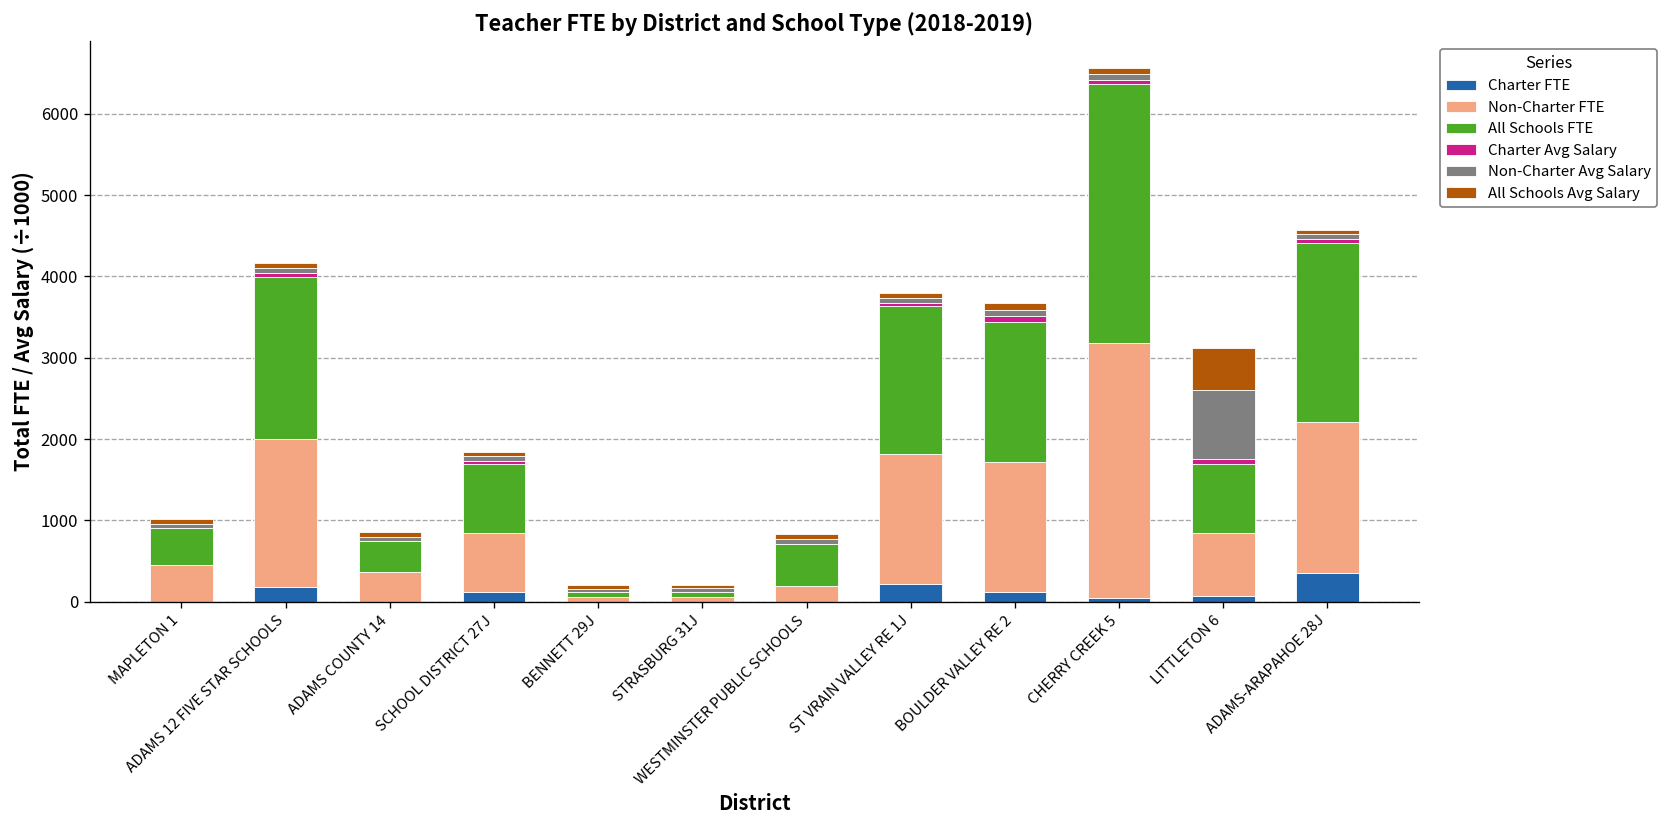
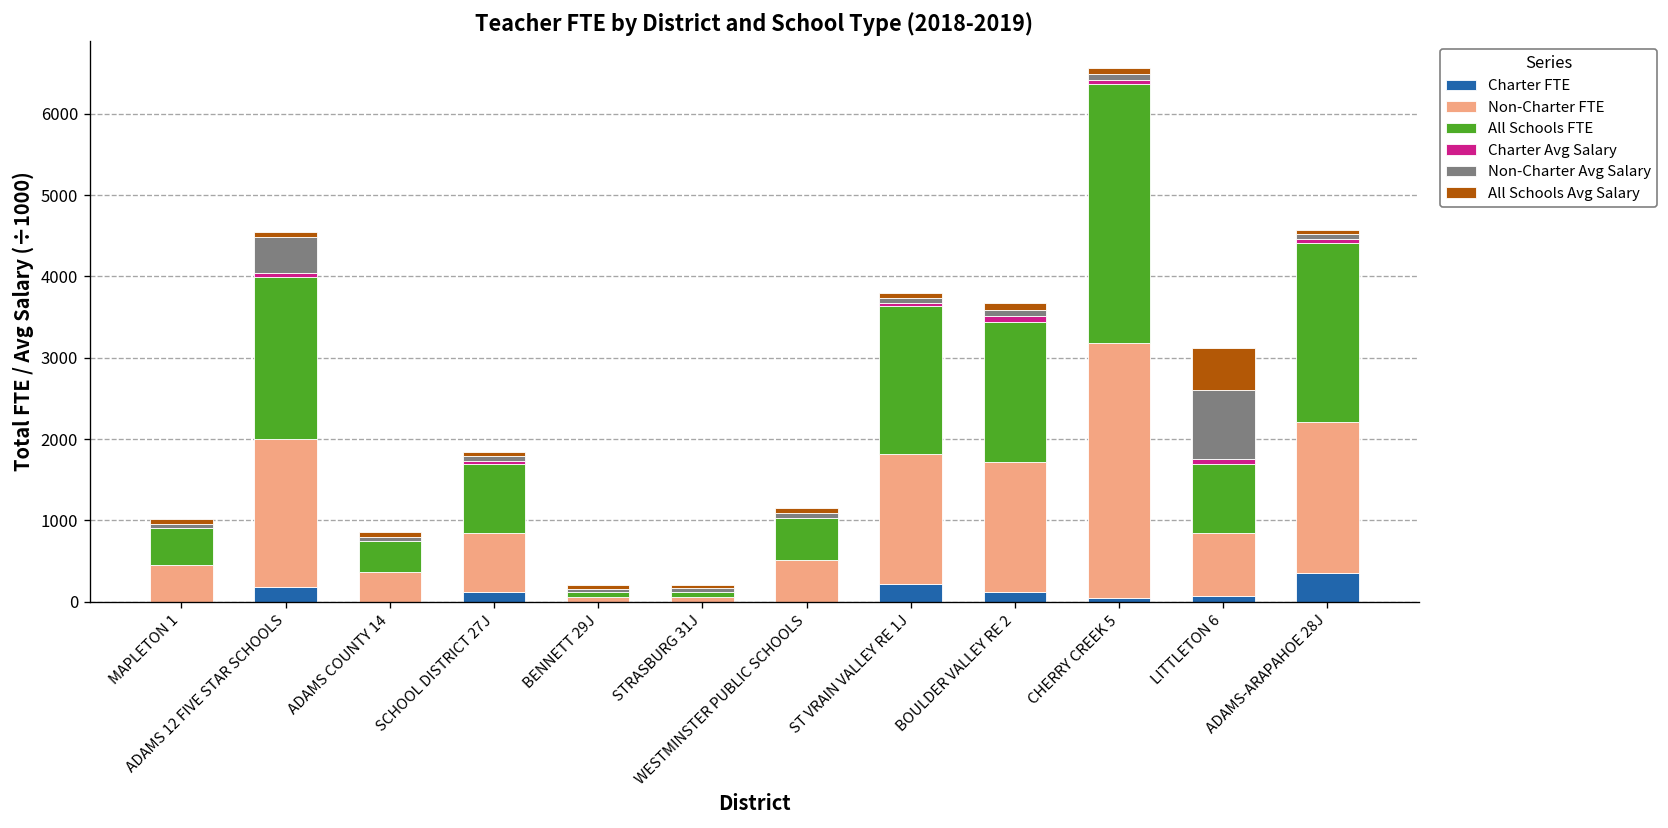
Non-Charter Avg Salary, ADAMS 12 FIVE STAR SCHOOLS: 100 -> 400
Non-Charter FTE, WESTMINSTER PUBLIC SCHOOLS: 200 -> 500
